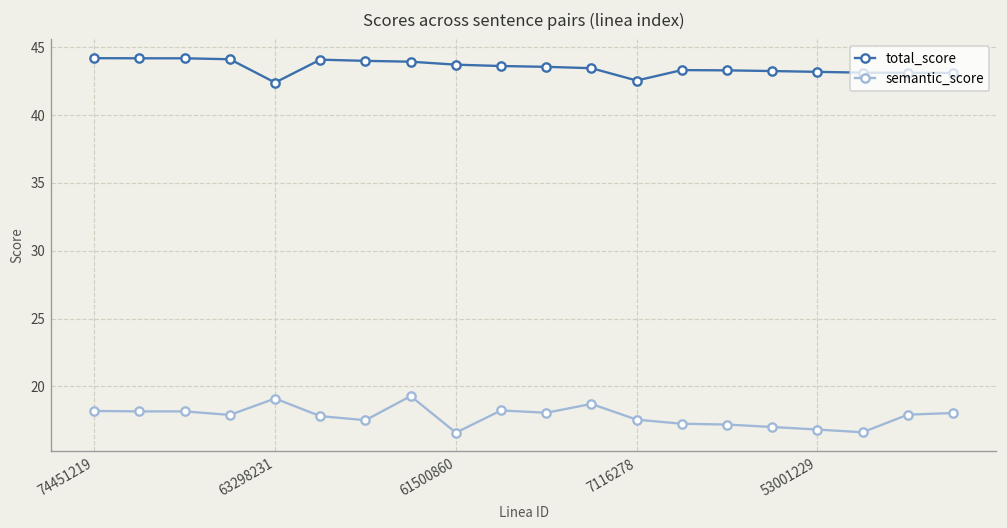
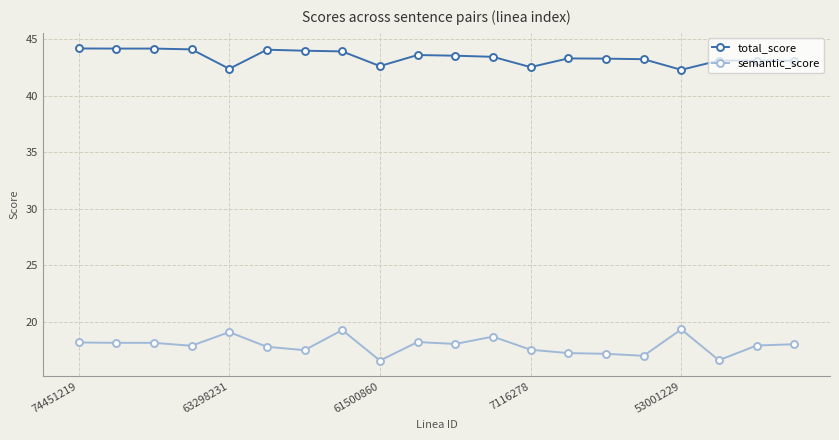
total_score, 61500860: 43.7 -> 42.6
total_score, 53001229: 43.2 -> 42.3
semantic_score, 53001229: 16.8 -> 19.3
